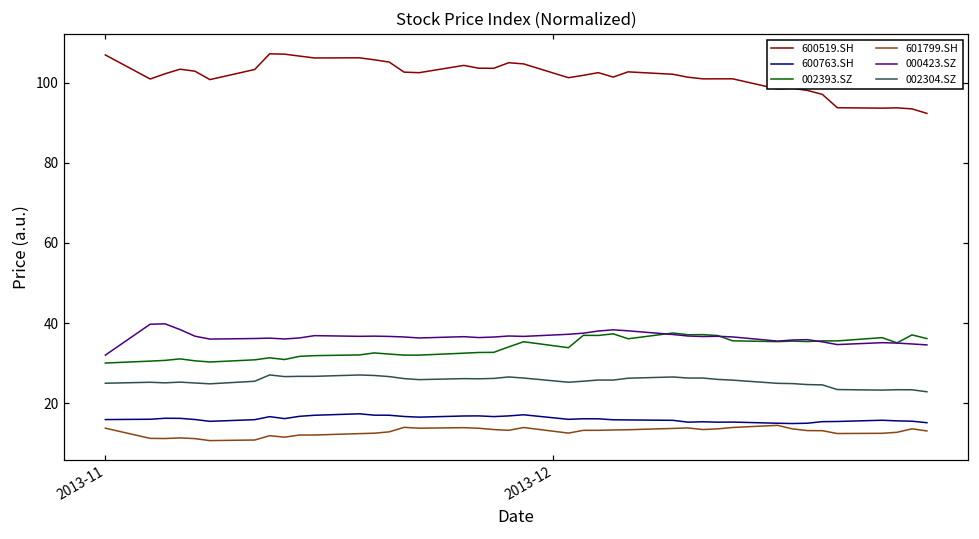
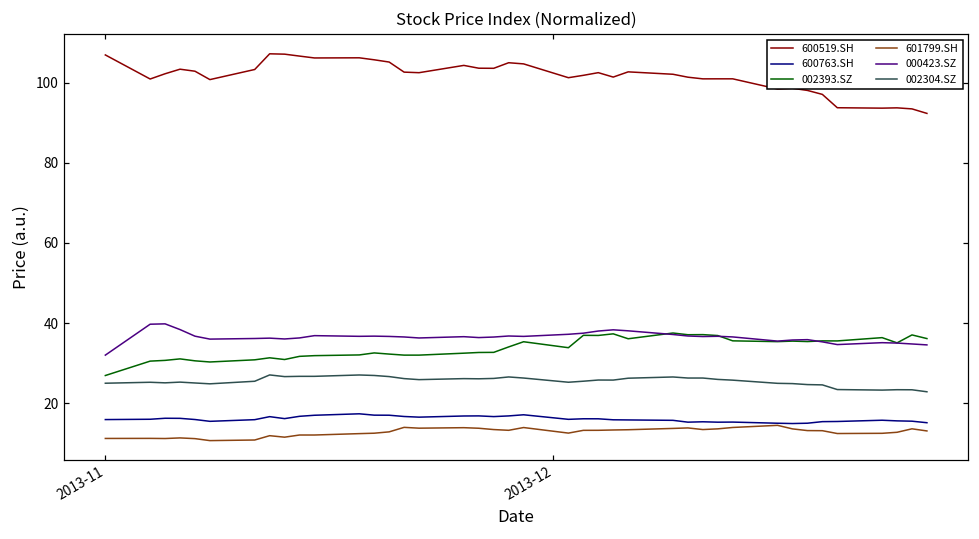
002393.SZ, 2013-11: 30 -> 27
601799.SH, 2013-11: 14 -> 11
